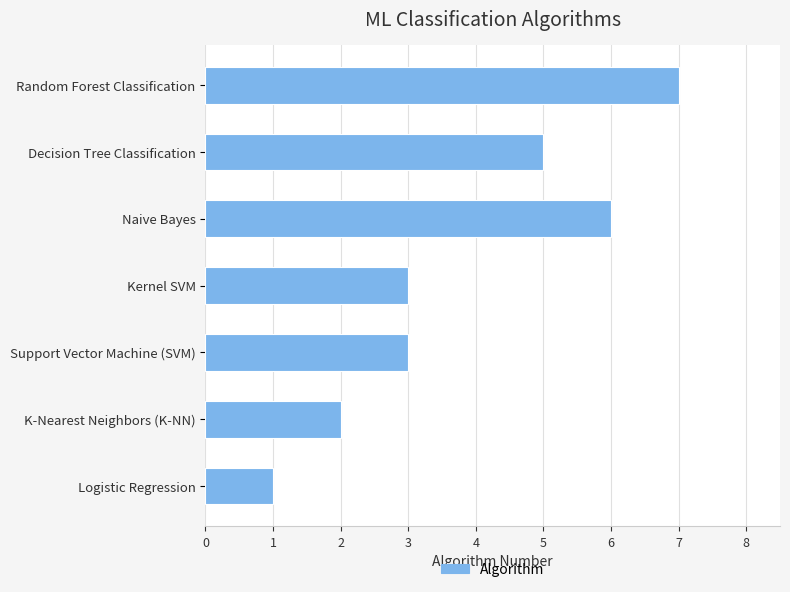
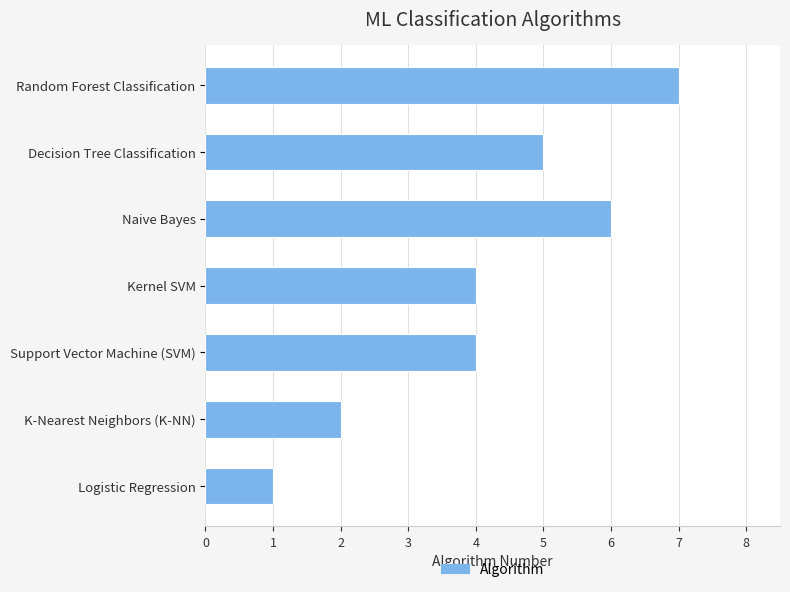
Kernel SVM: 3 -> 4
Support Vector Machine (SVM): 3 -> 4
